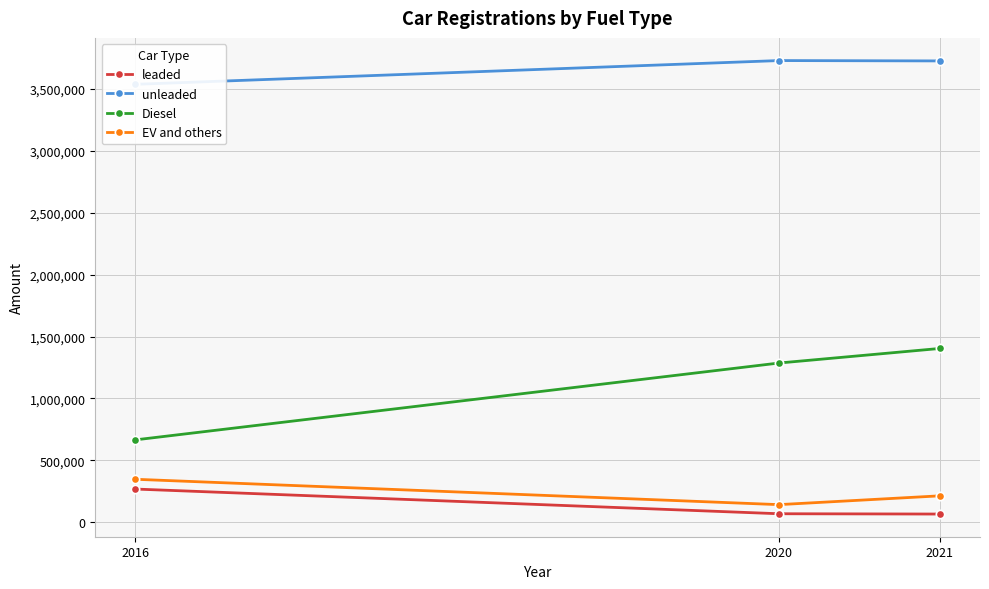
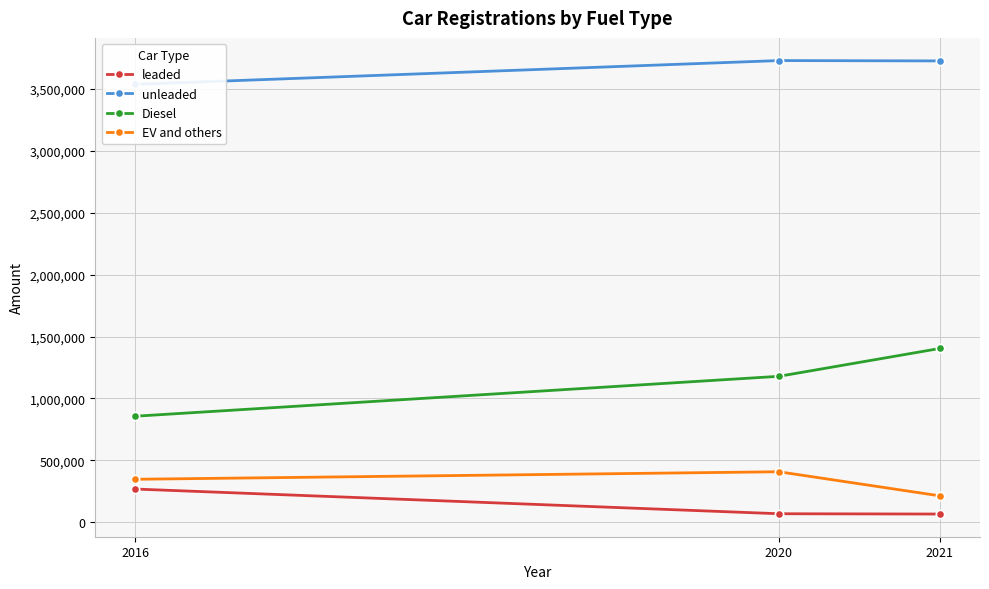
Diesel, 2016: 670,000 -> 860,000
Diesel, 2020: 1,290,000 -> 1,180,000
EV and others, 2020: 140,000 -> 410,000
